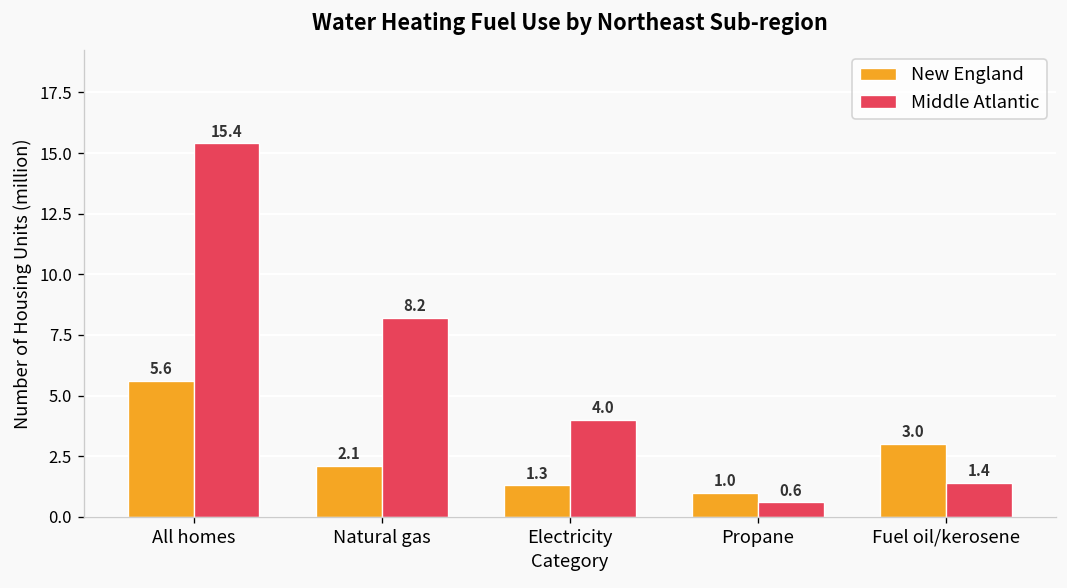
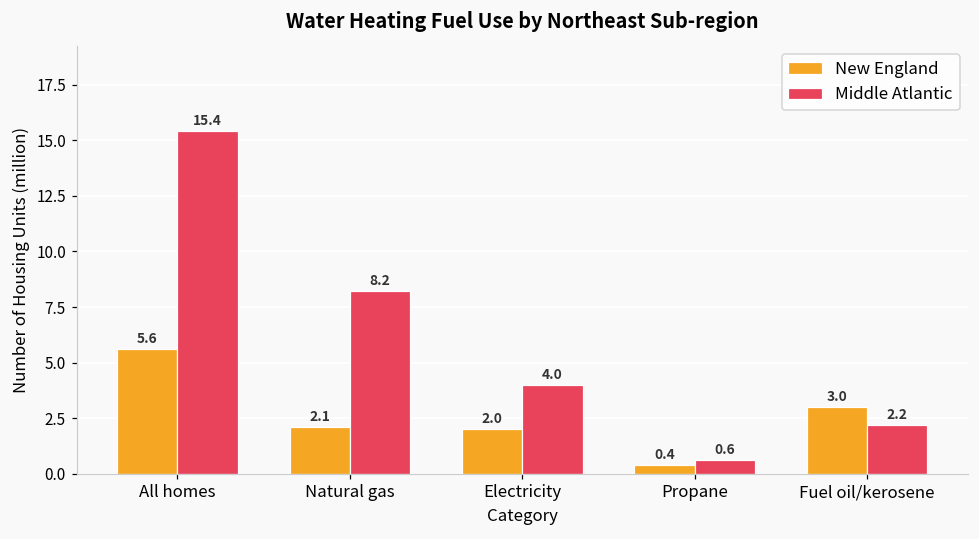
New England, Electricity: 1.3 -> 2.0
New England, Propane: 1.0 -> 0.4
Middle Atlantic, Fuel oil/kerosene: 1.4 -> 2.2
